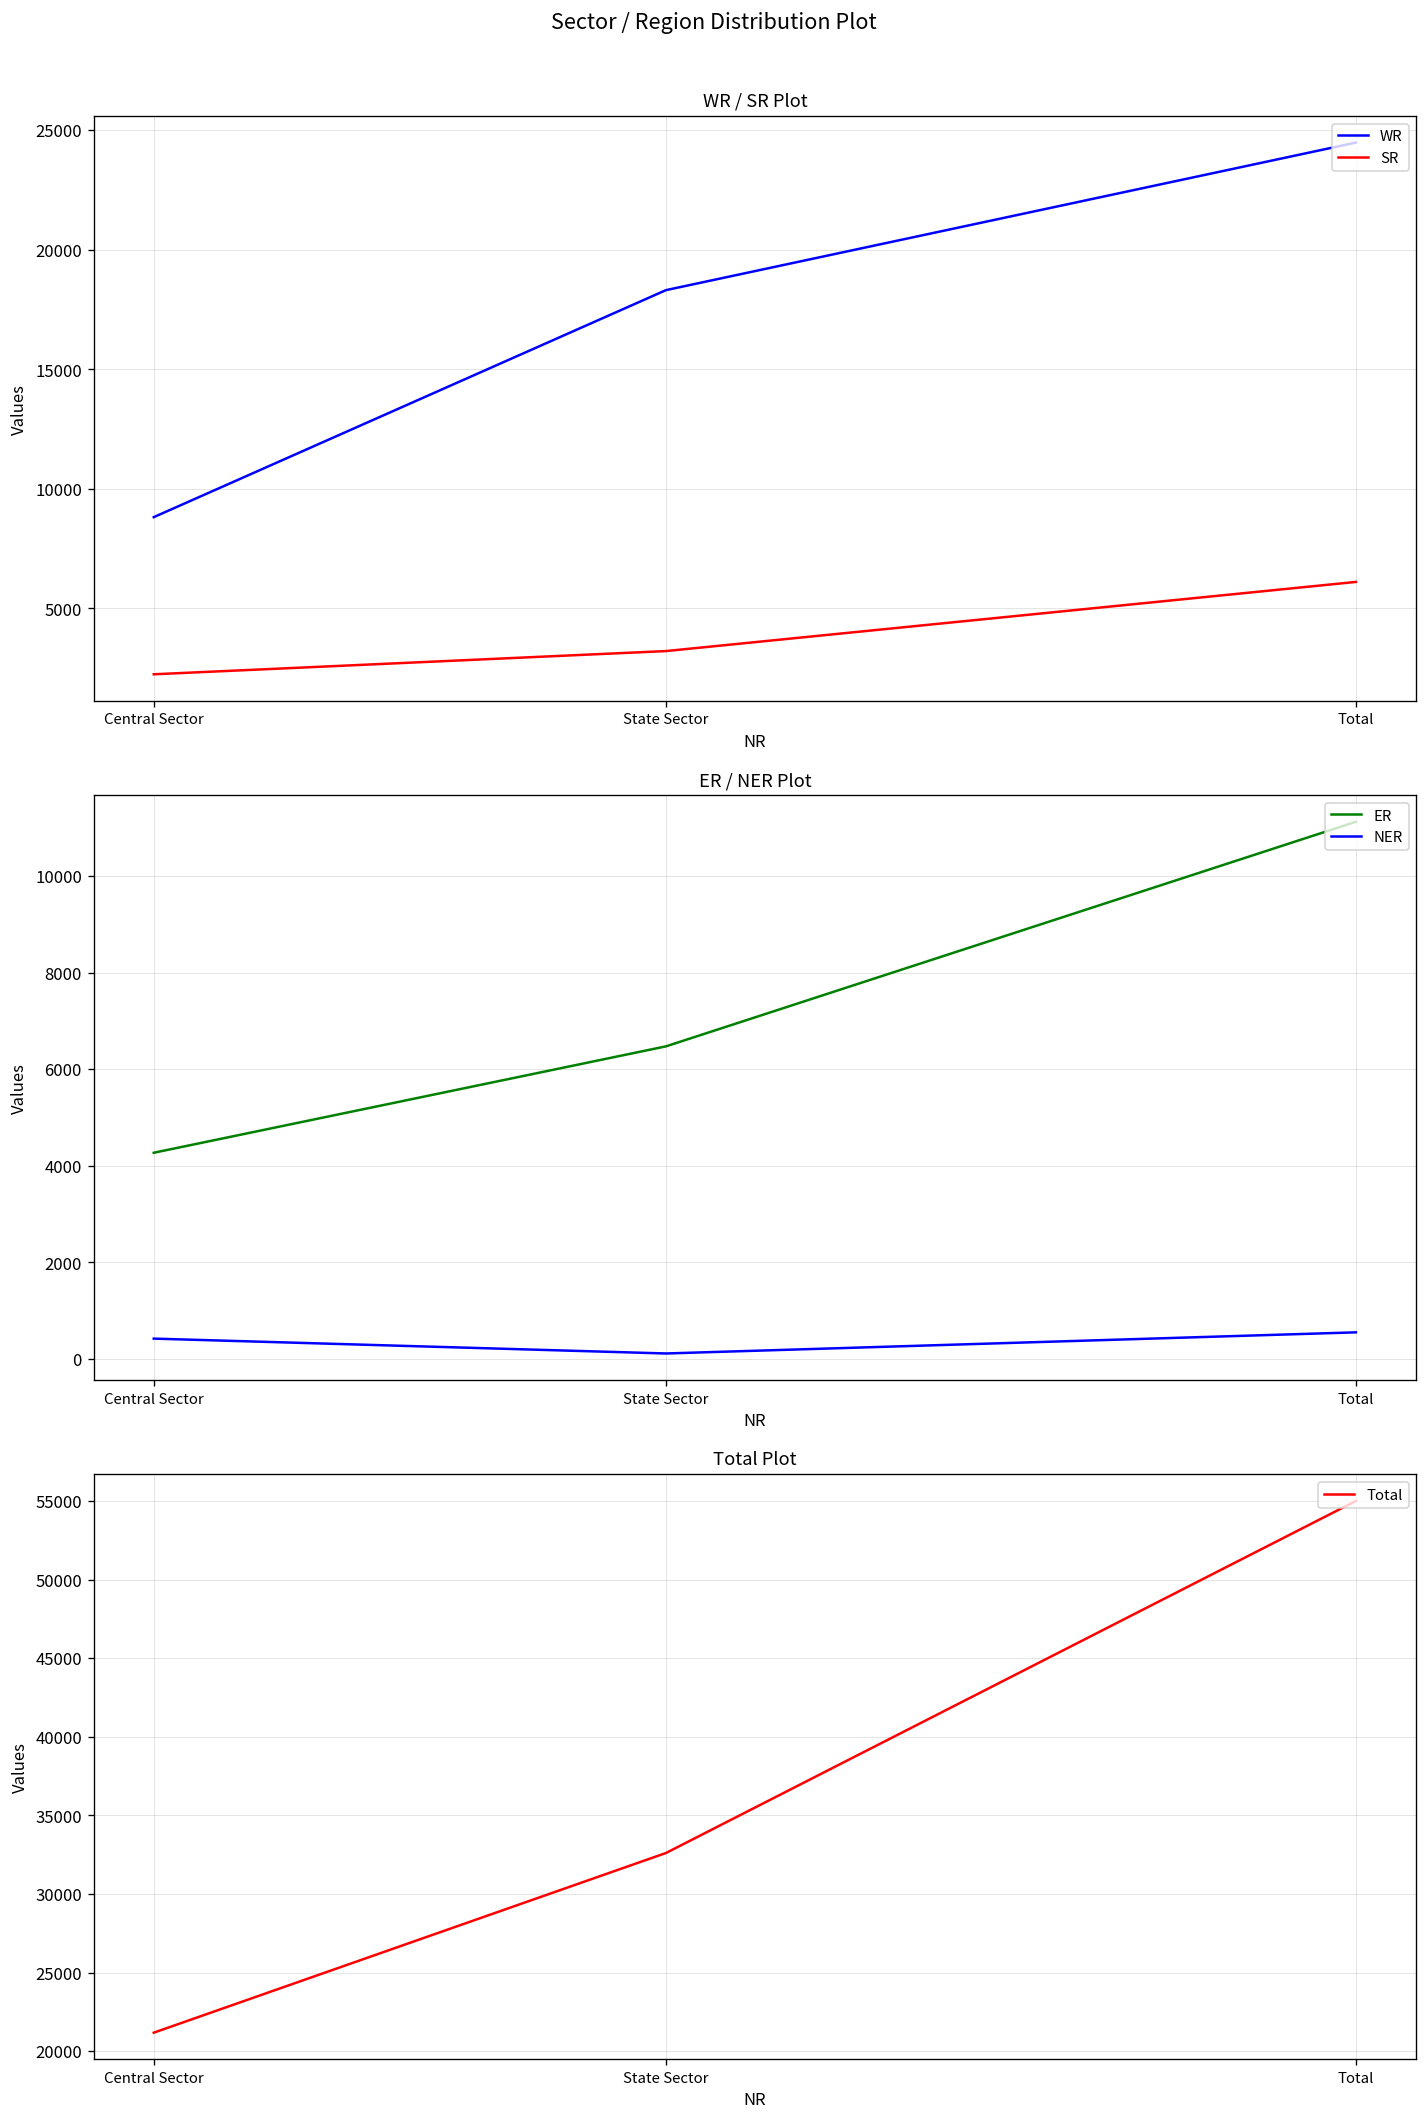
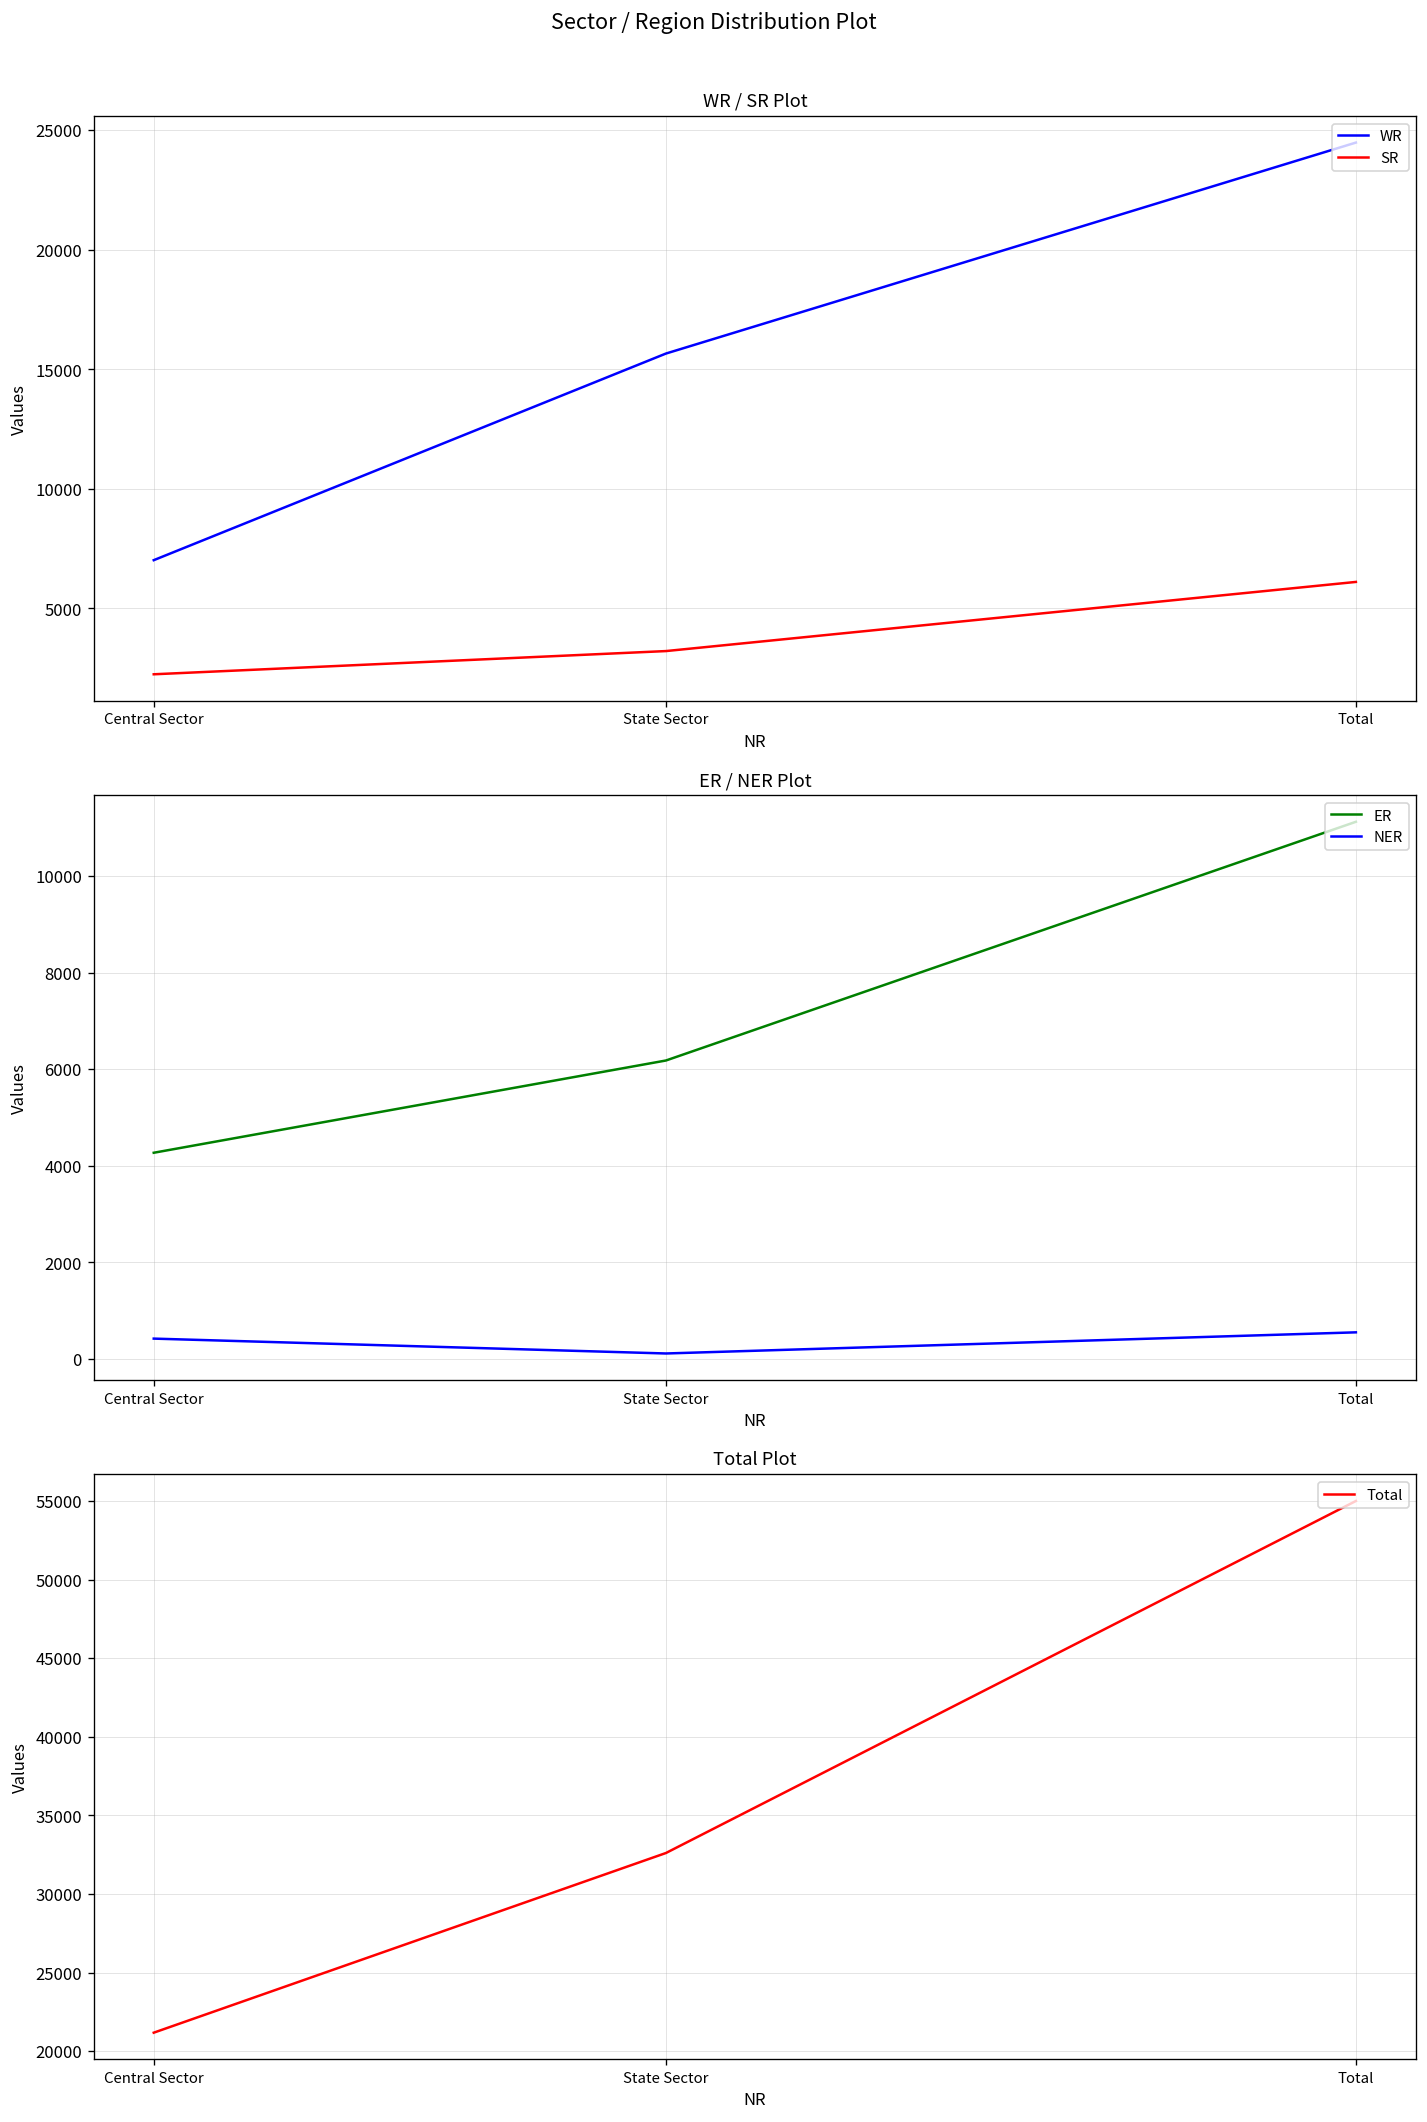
WR / SR Plot, WR, Central Sector: 8800 -> 7000
WR / SR Plot, WR, State Sector: 18300 -> 15700
ER / NER Plot, ER, State Sector: 6500 -> 6200
